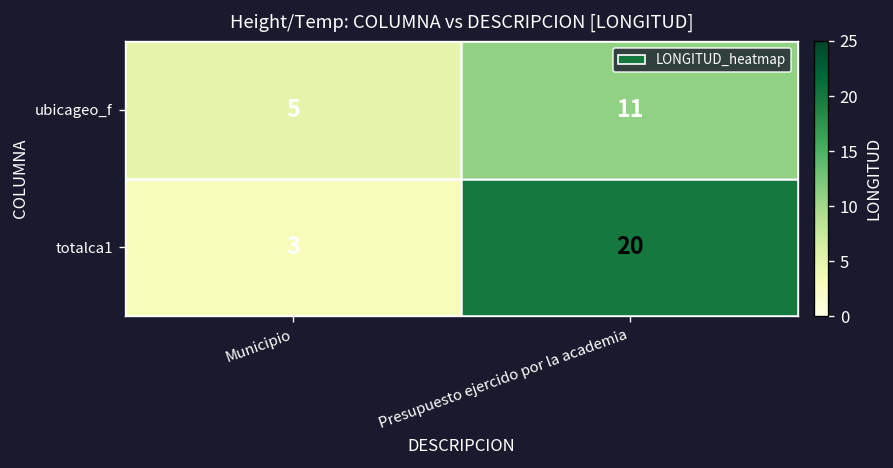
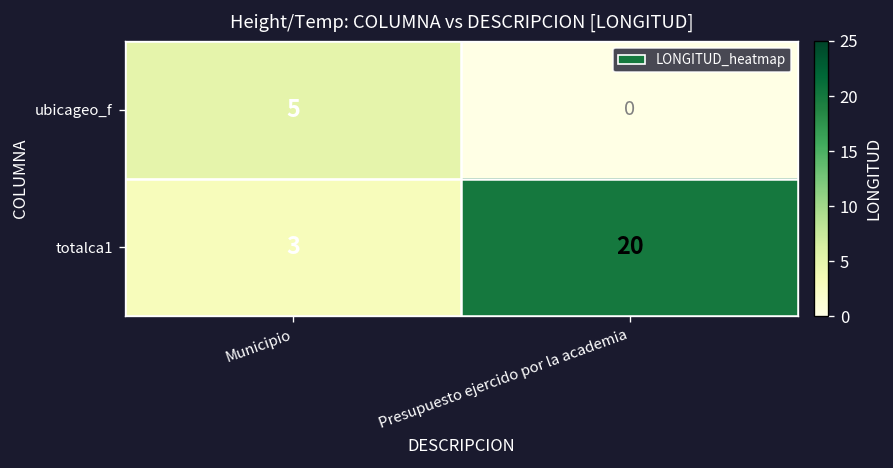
ubicageo_f, Presupuesto ejercido por la academia: 11 -> 0
